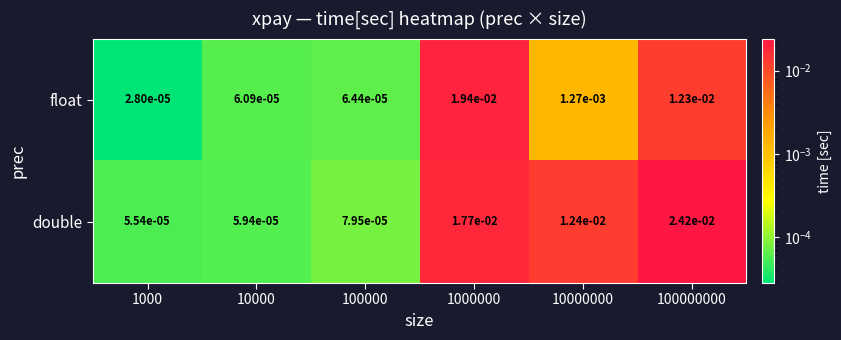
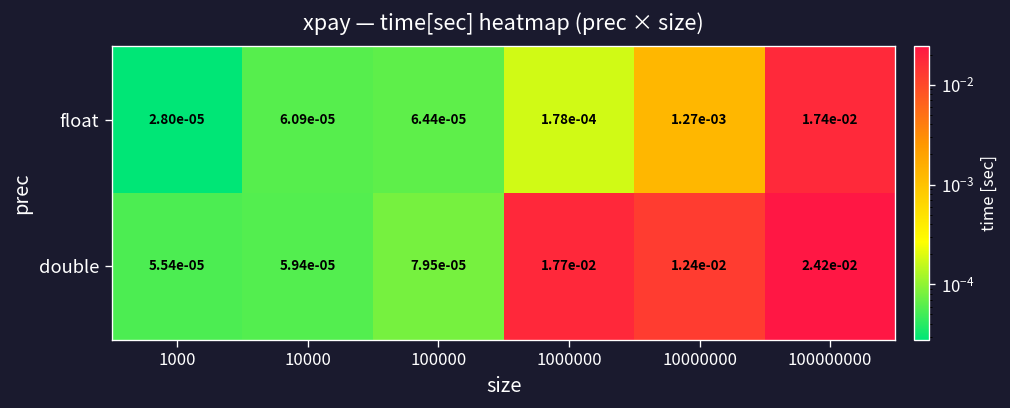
float, 1000000: 1.94e-02 -> 1.78e-04
float, 100000000: 1.23e-02 -> 1.74e-02
